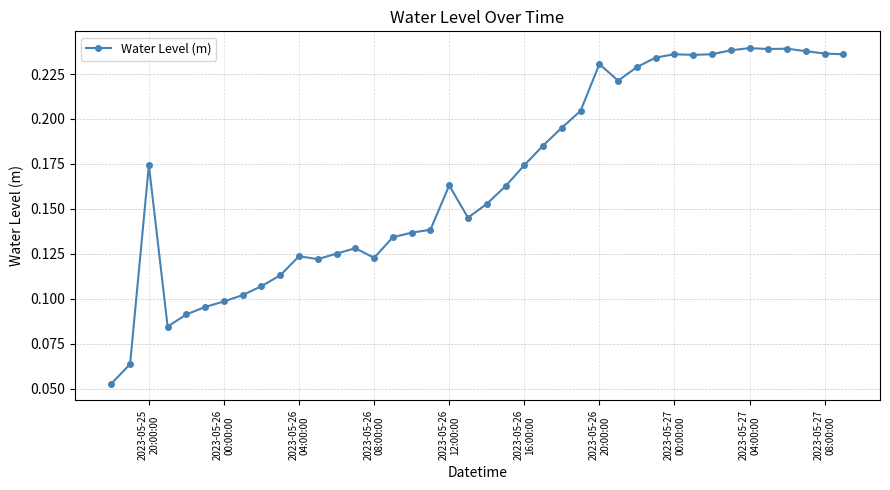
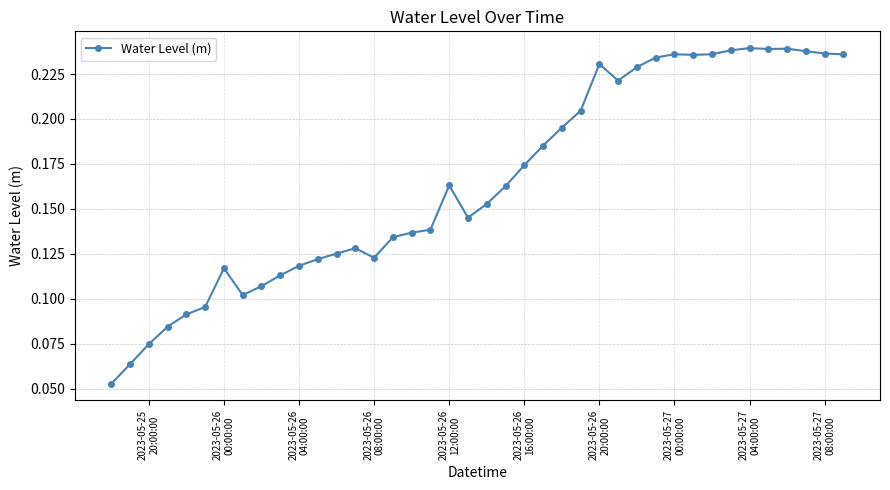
2023-05-25 20:00:00: 0.174 -> 0.075
2023-05-26 00:00:00: 0.098 -> 0.117
2023-05-26 04:00:00: 0.124 -> 0.118
